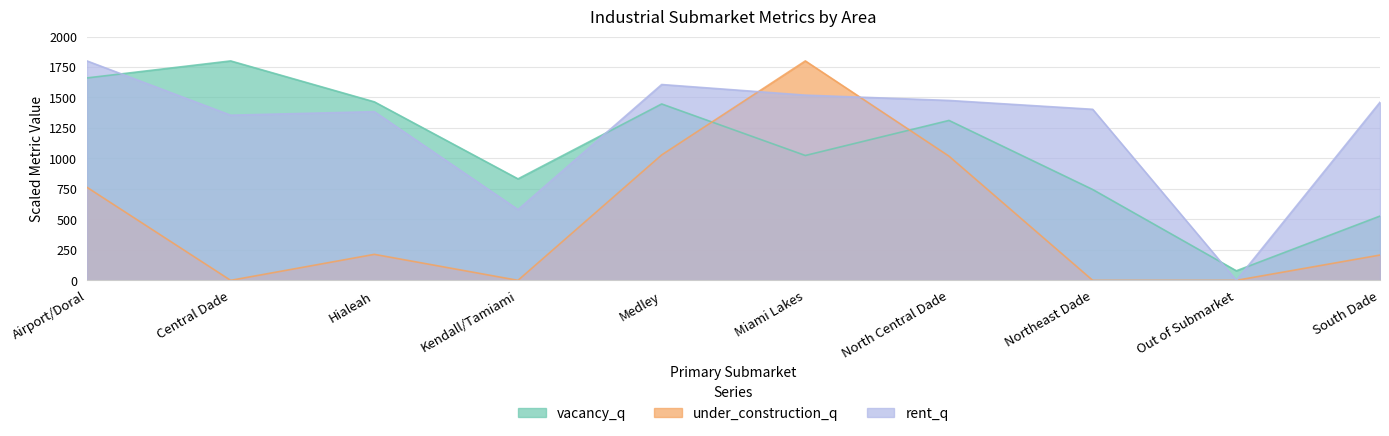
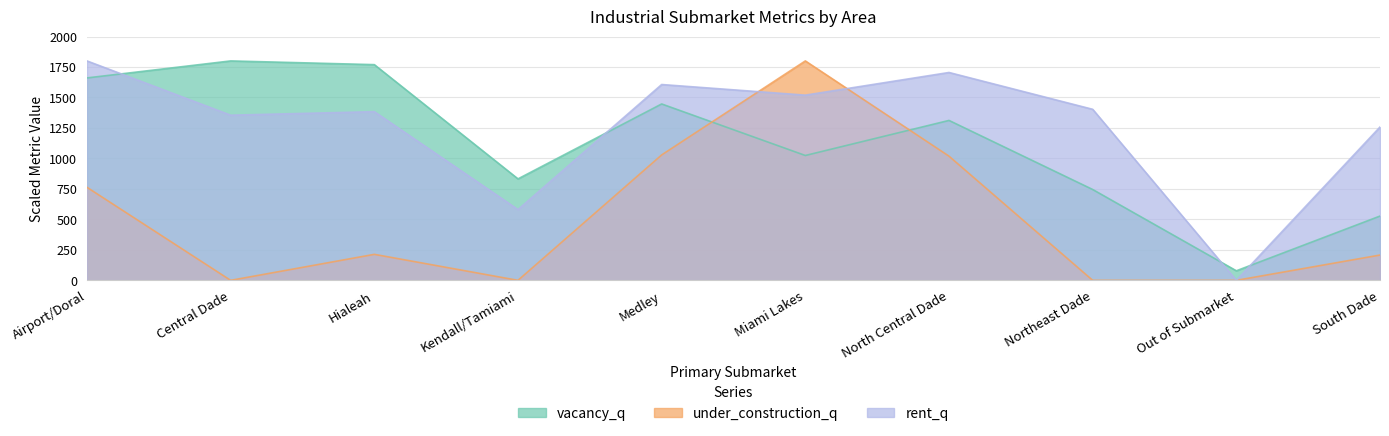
vacancy_q, Hialeah: 1460 -> 1770
rent_q, North Central Dade: 1480 -> 1710
rent_q, South Dade: 1460 -> 1260
